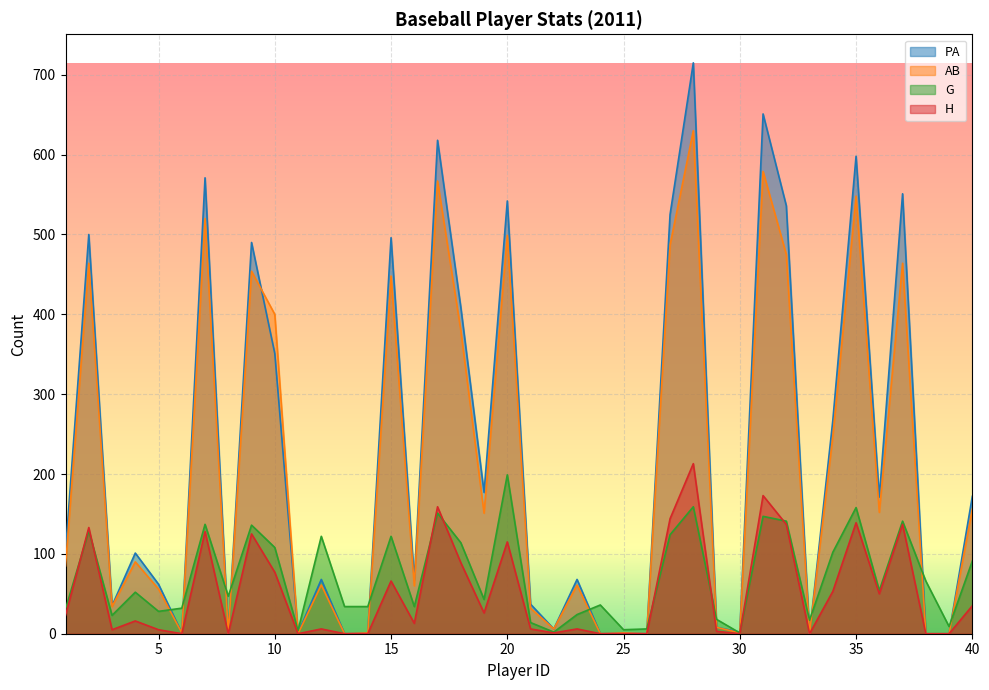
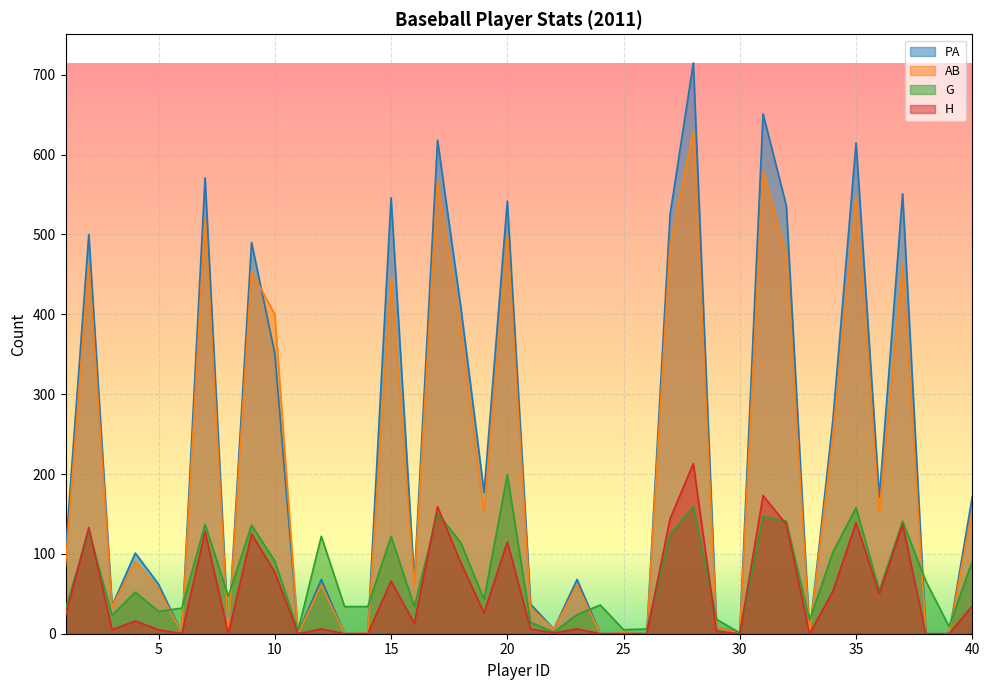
G, 10: 110 -> 90
PA, 15: 500 -> 550
PA, 35: 600 -> 620
